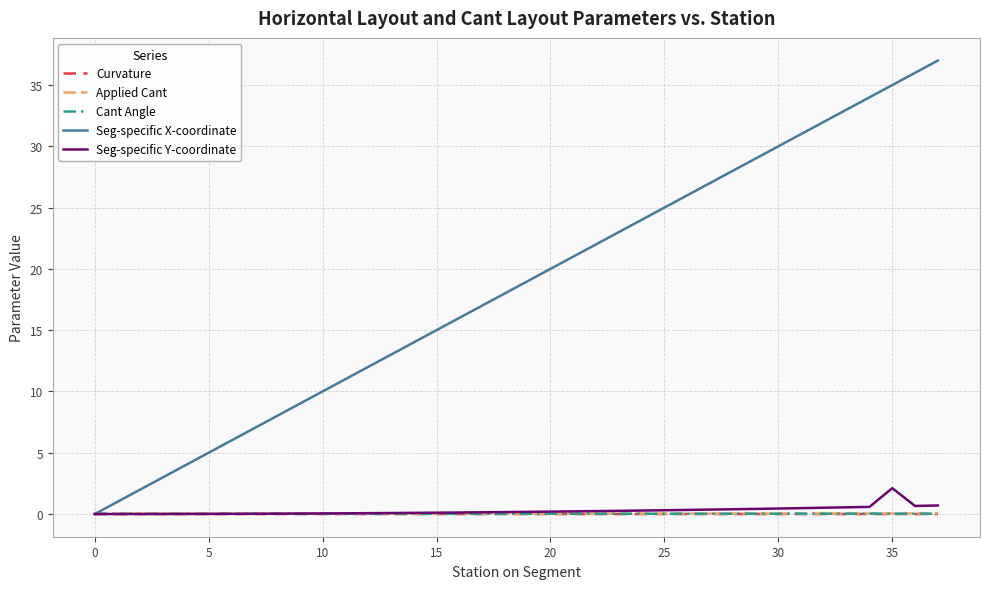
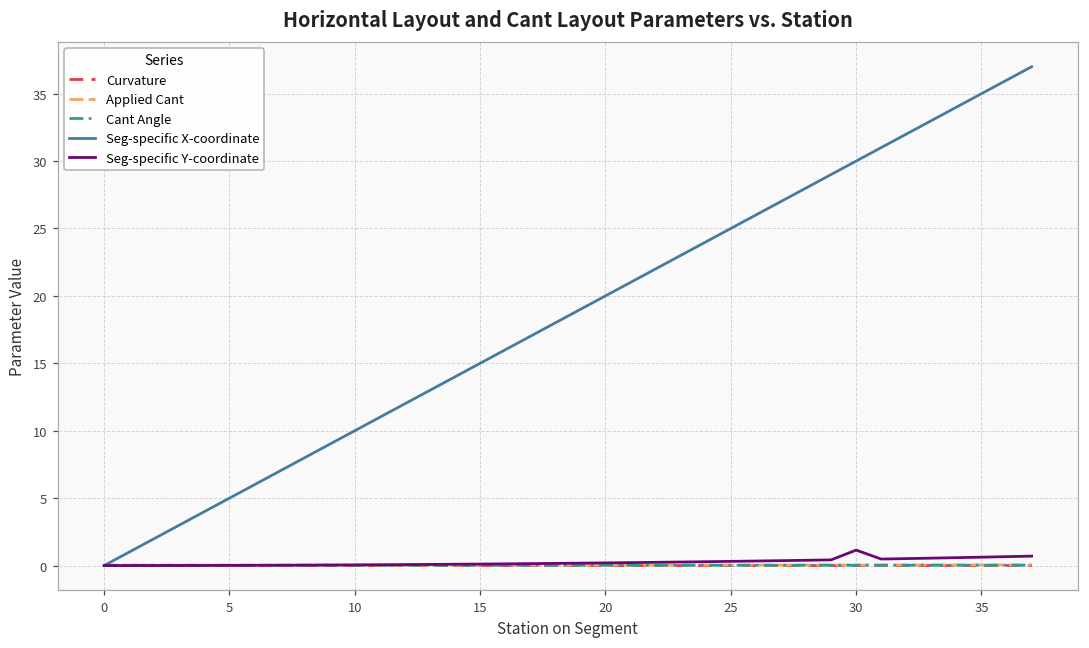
Seg-specific Y-coordinate, 30: 0.5 -> 1.1
Seg-specific Y-coordinate, 35: 2.1 -> 0.6
